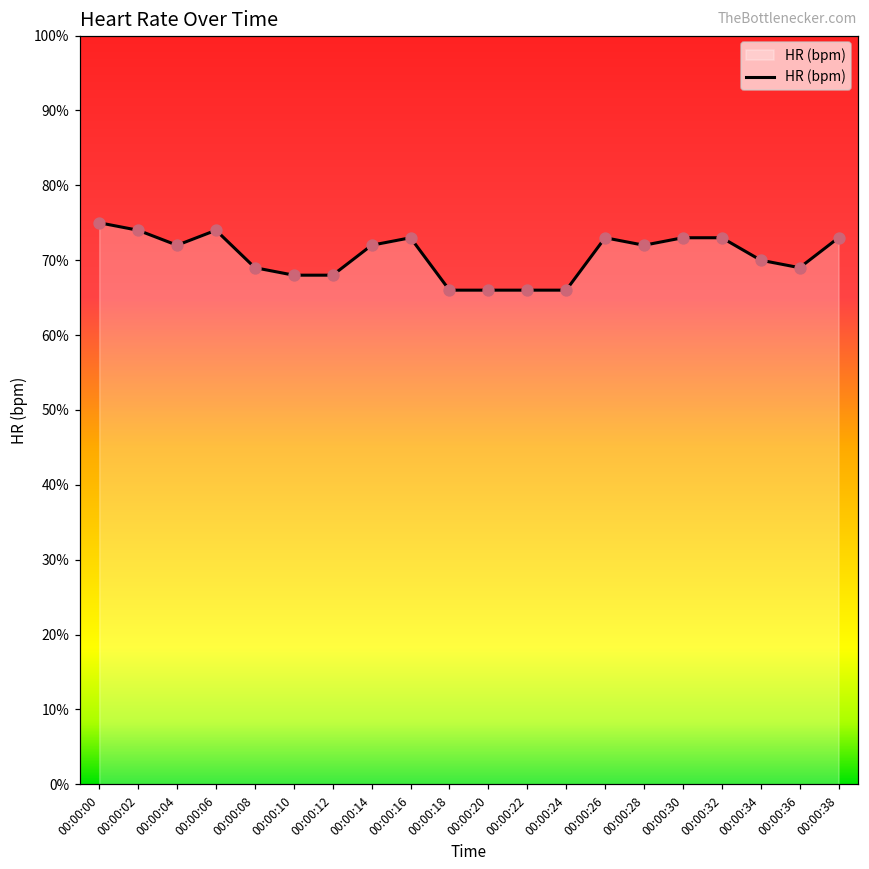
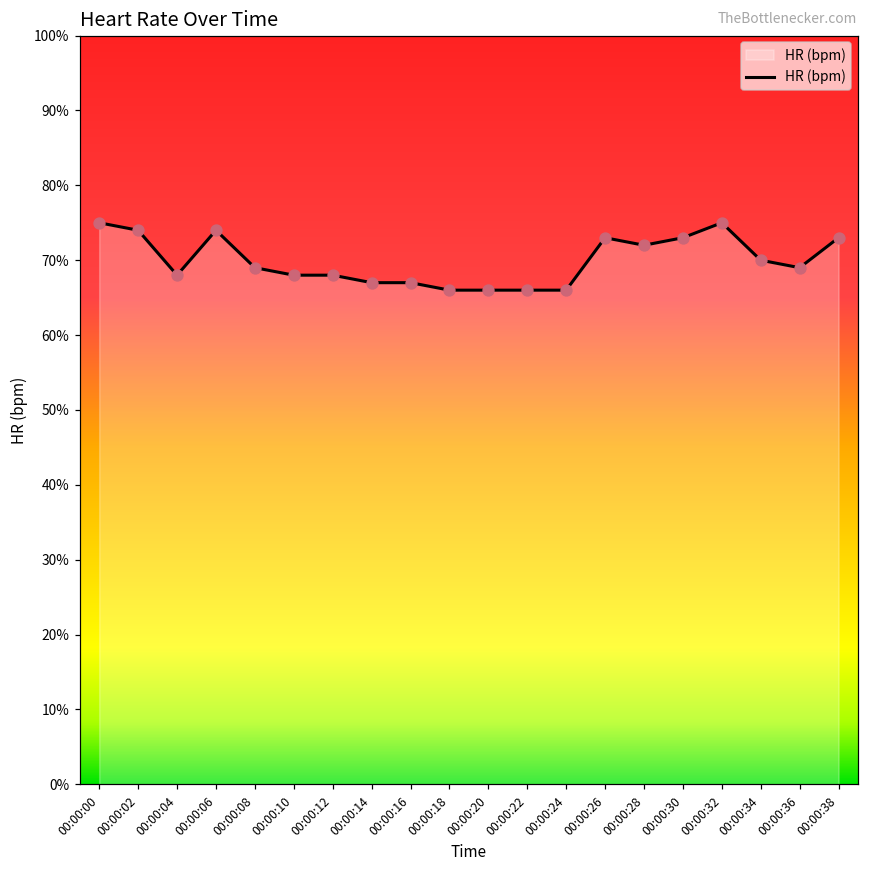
00:00:04: 72% -> 68%
00:00:14: 72% -> 67%
00:00:16: 73% -> 67%
00:00:32: 73% -> 75%
